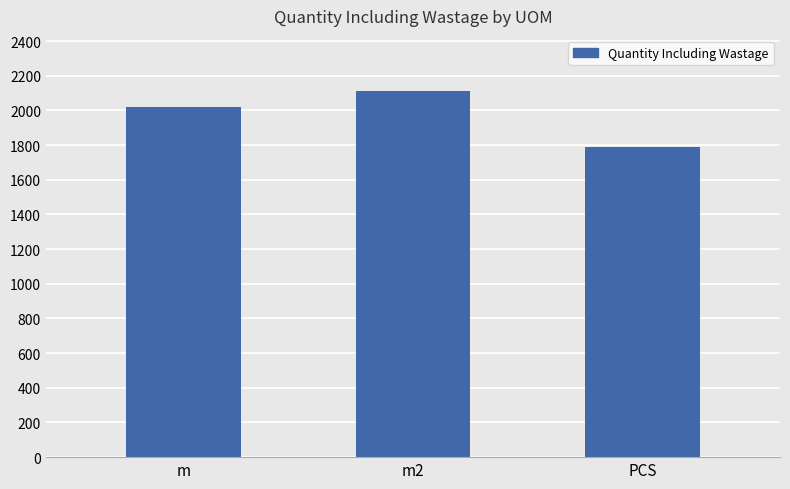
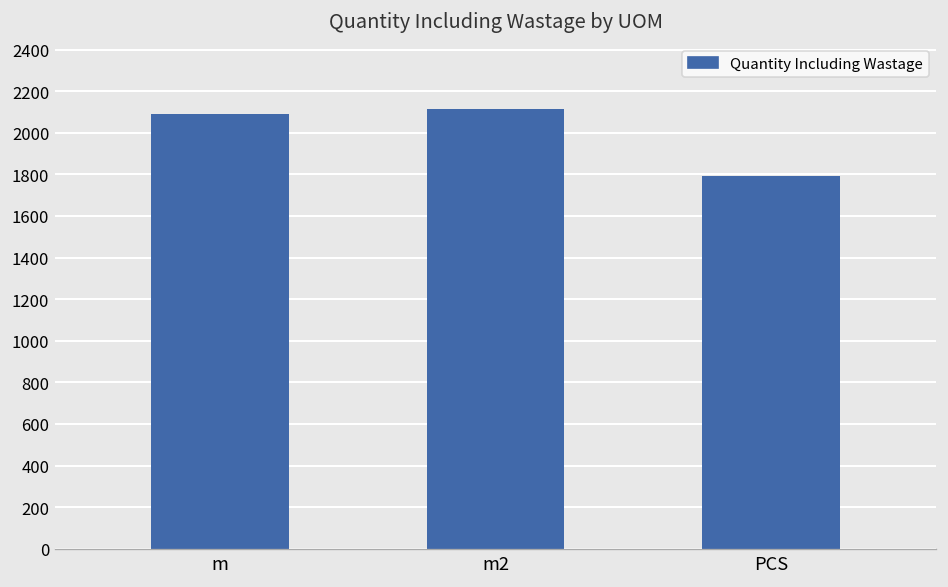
m: 2020 -> 2090
